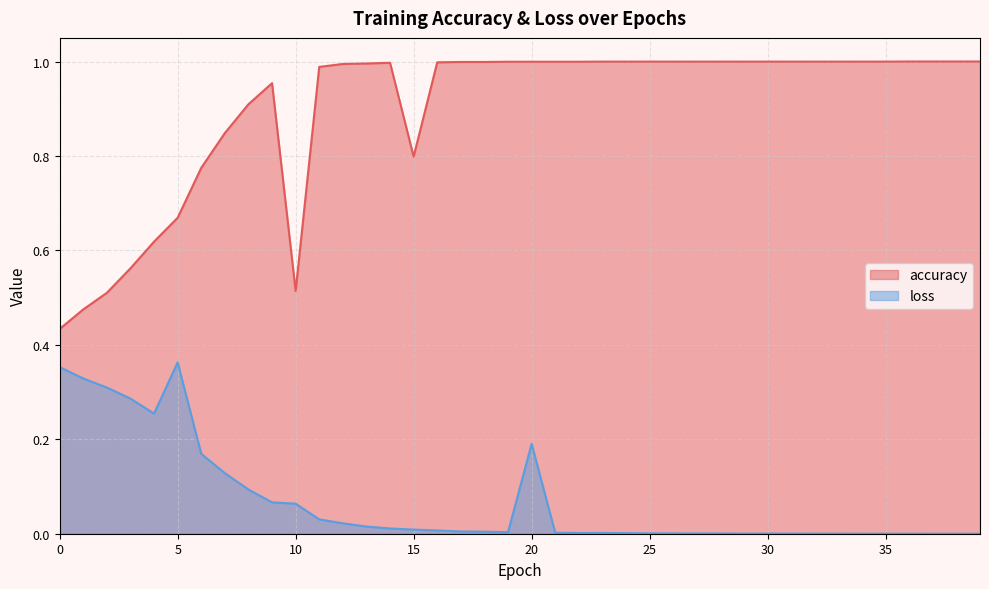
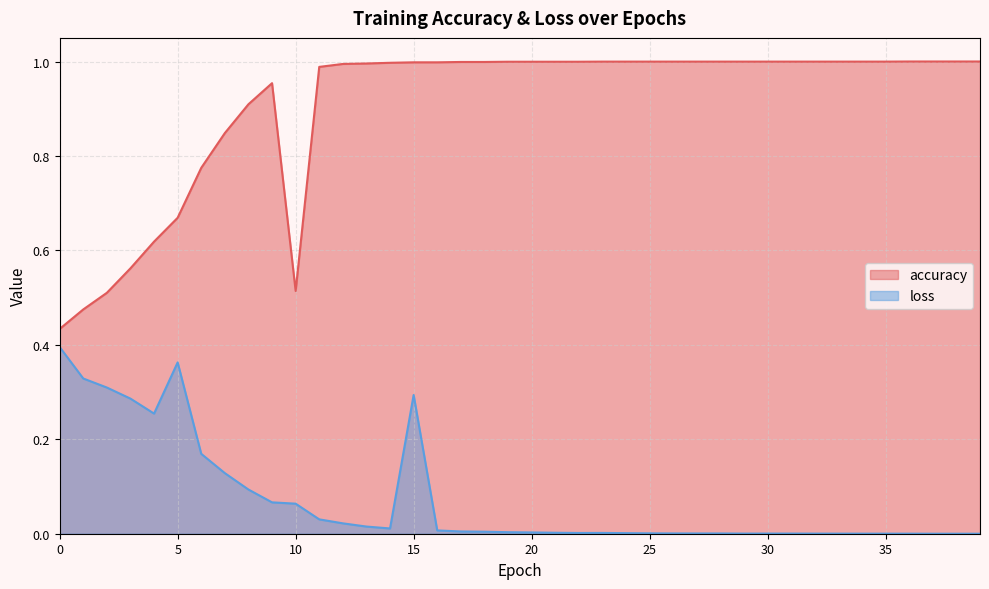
loss, 0: 0.35 -> 0.40
accuracy, 15: 0.80 -> 1.00
loss, 15: 0.01 -> 0.29
loss, 20: 0.19 -> 0.00
